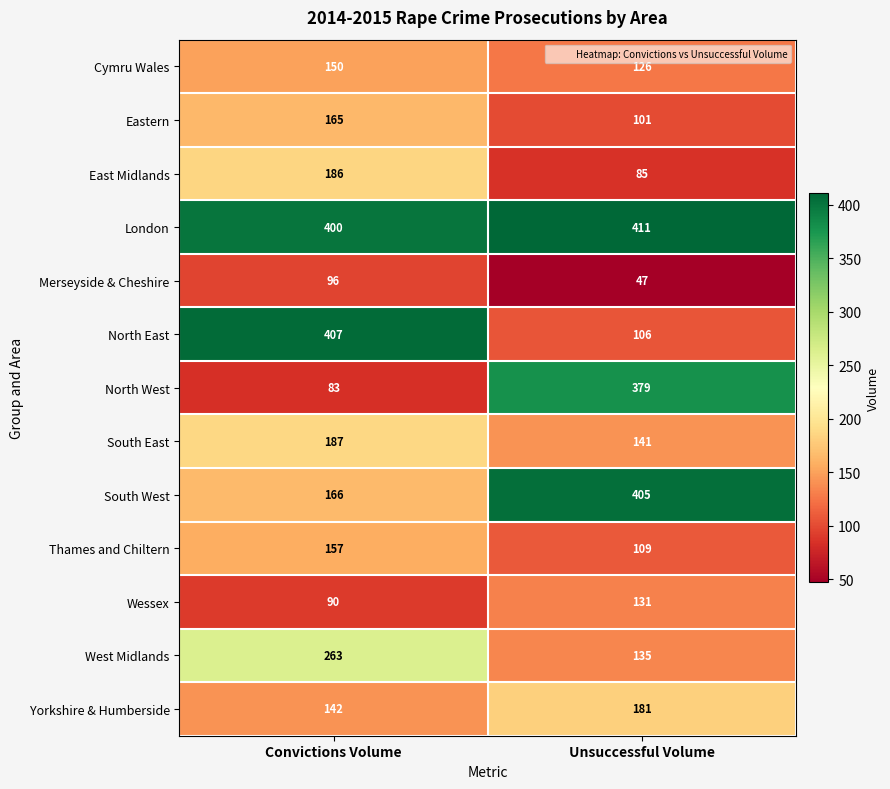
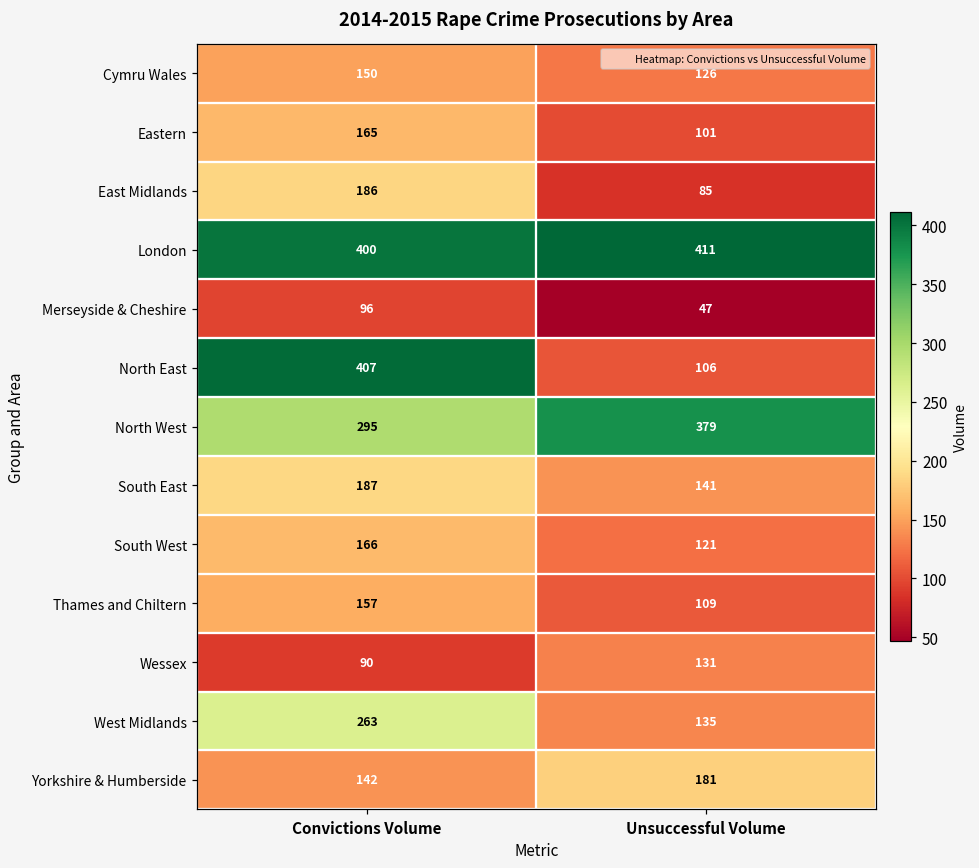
North West, Convictions Volume: 83 -> 295
South West, Unsuccessful Volume: 405 -> 121
